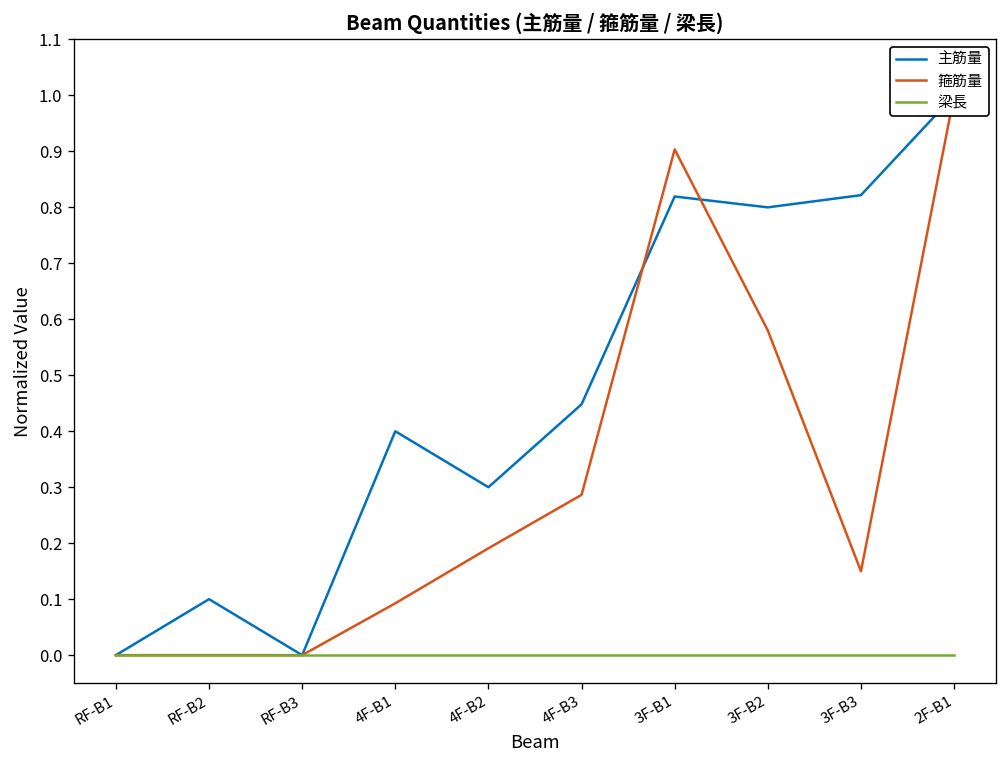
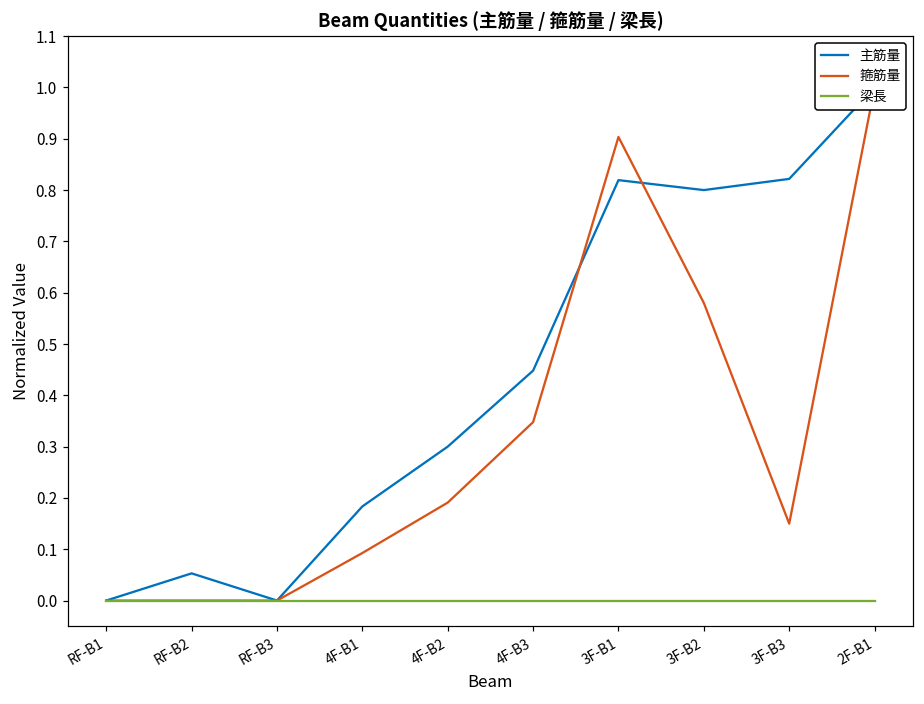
主筋量, RF-B2: 0.10 -> 0.05
主筋量, 4F-B1: 0.40 -> 0.18
箍筋量, 4F-B3: 0.29 -> 0.35
